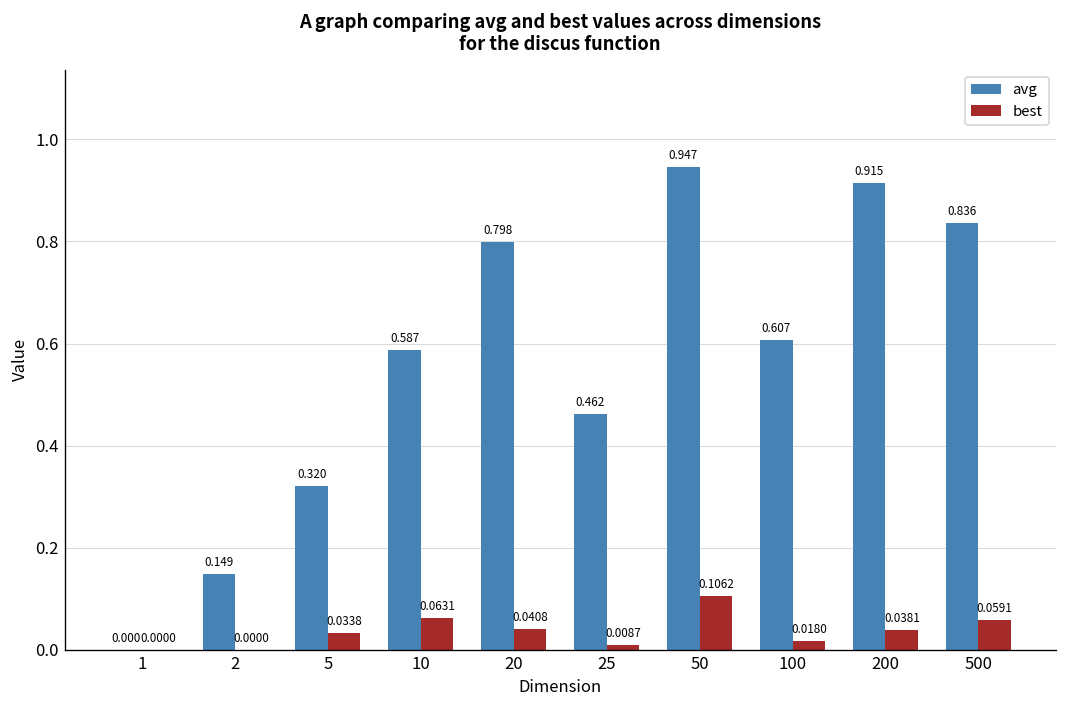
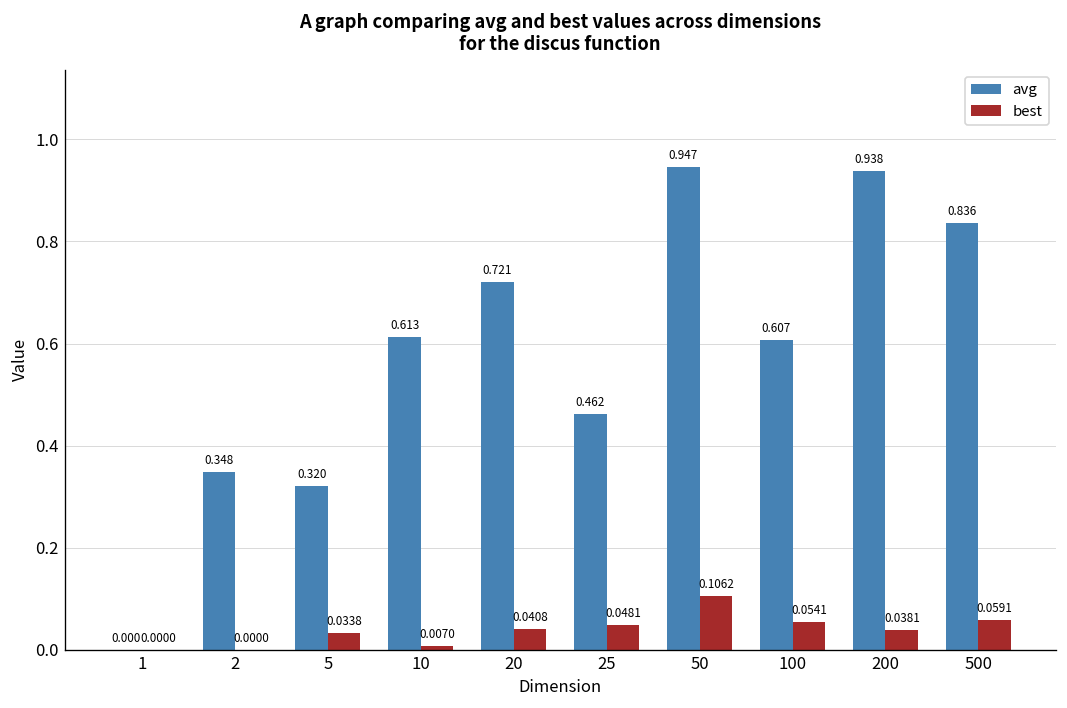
avg, 2: 0.149 -> 0.348
avg, 10: 0.587 -> 0.613
best, 10: 0.0631 -> 0.0070
avg, 20: 0.798 -> 0.721
best, 25: 0.0087 -> 0.0481
best, 100: 0.0180 -> 0.0541
avg, 200: 0.915 -> 0.938
